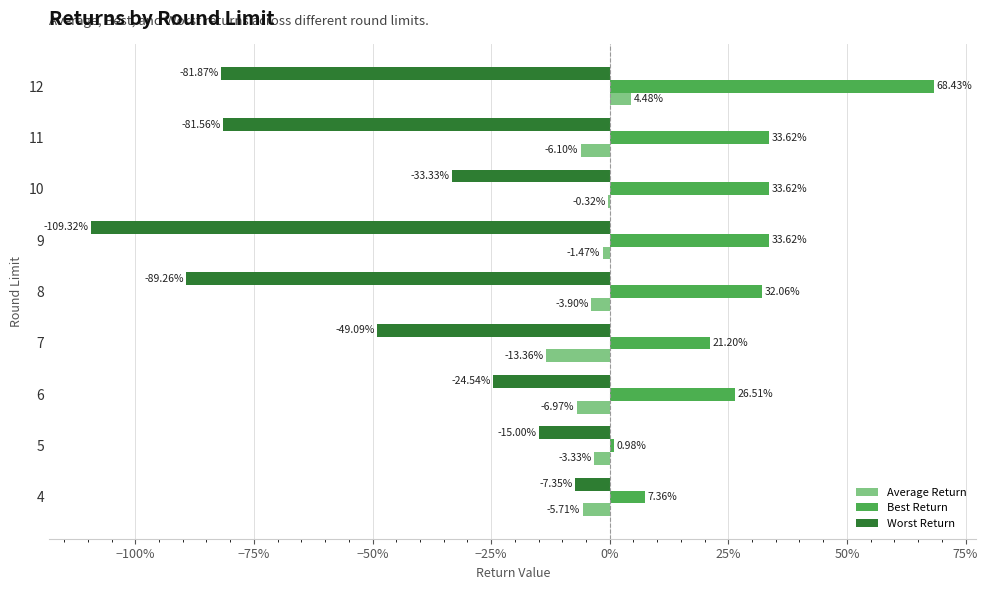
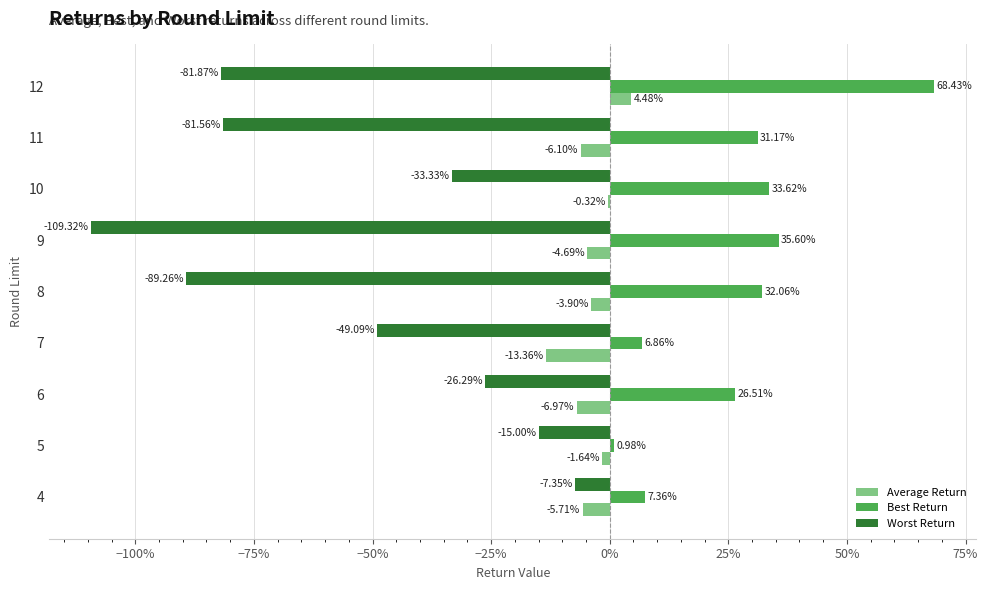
Best Return, 11: 33.62% -> 31.17%
Best Return, 9: 33.62% -> 35.60%
Average Return, 9: -1.47% -> -4.69%
Best Return, 7: 21.20% -> 6.86%
Worst Return, 6: -24.54% -> -26.29%
Average Return, 5: -3.33% -> -1.64%
